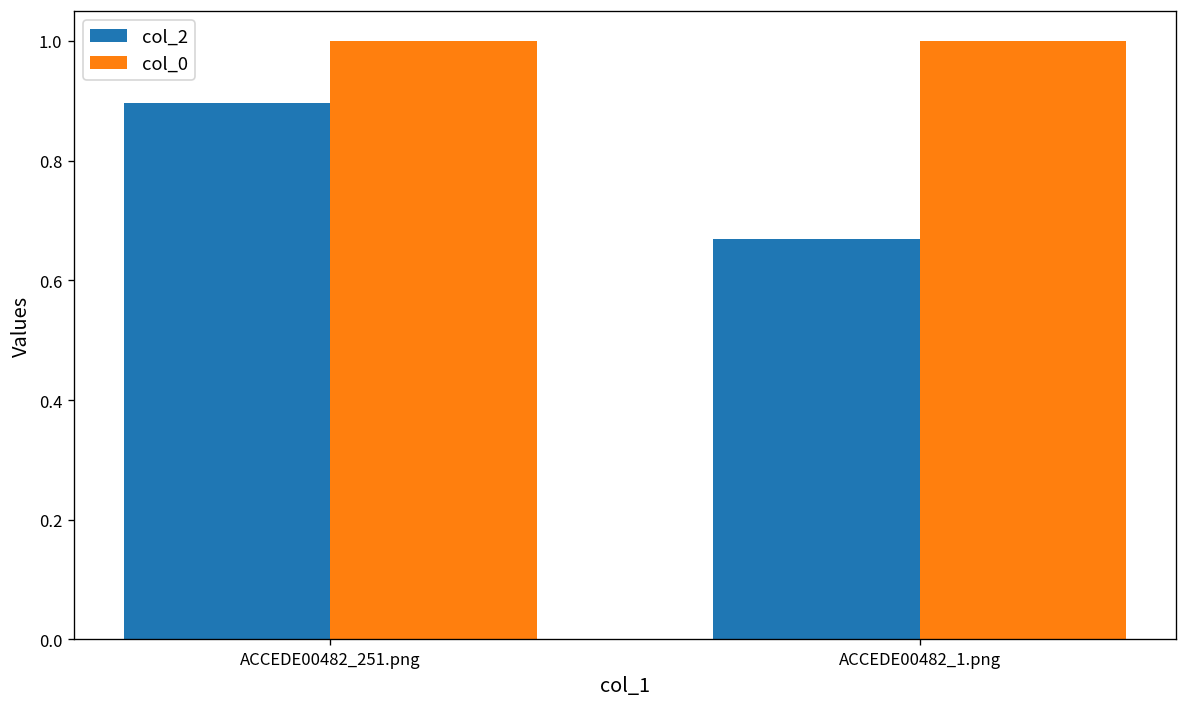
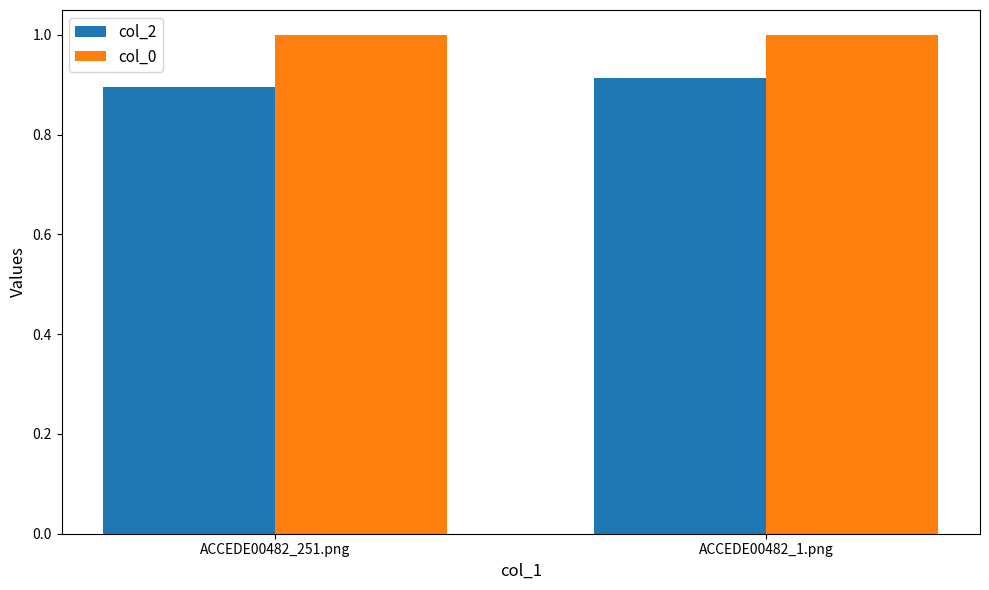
col_2, ACCEDE00482_1.png: 0.67 -> 0.91
